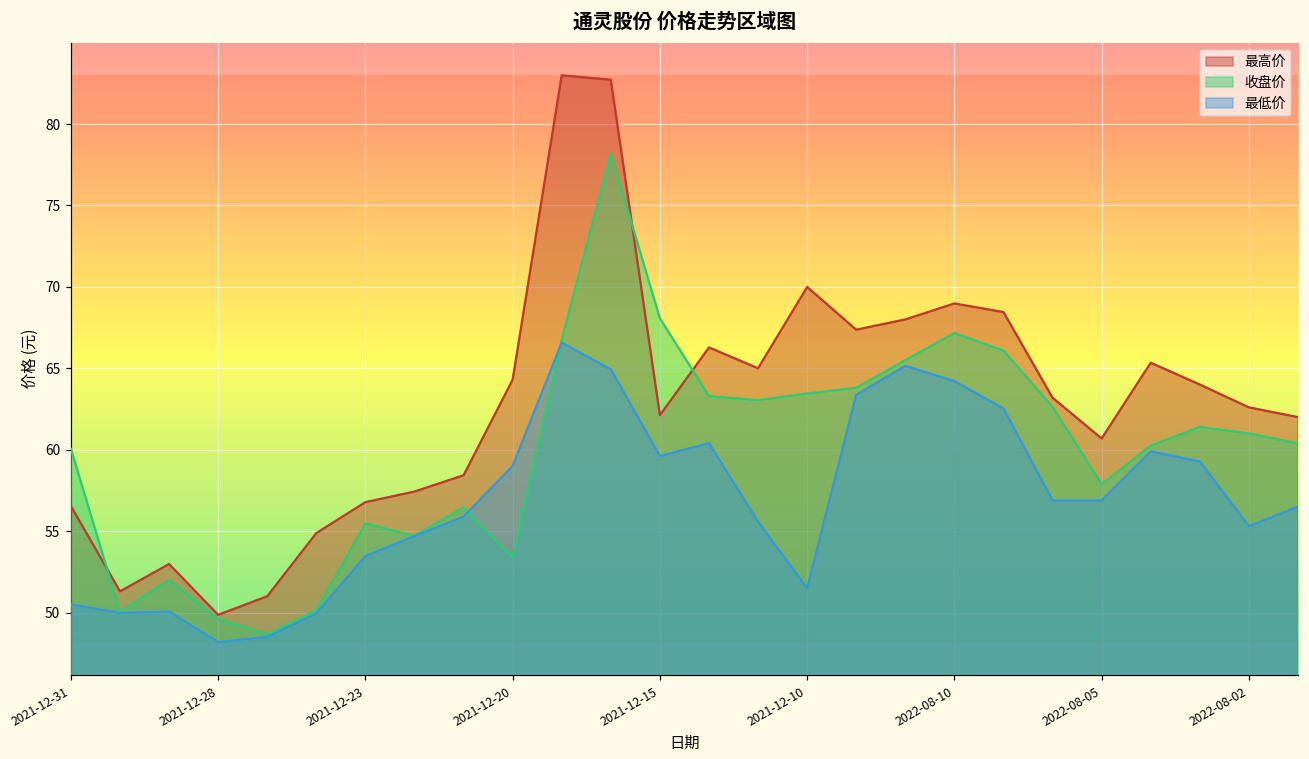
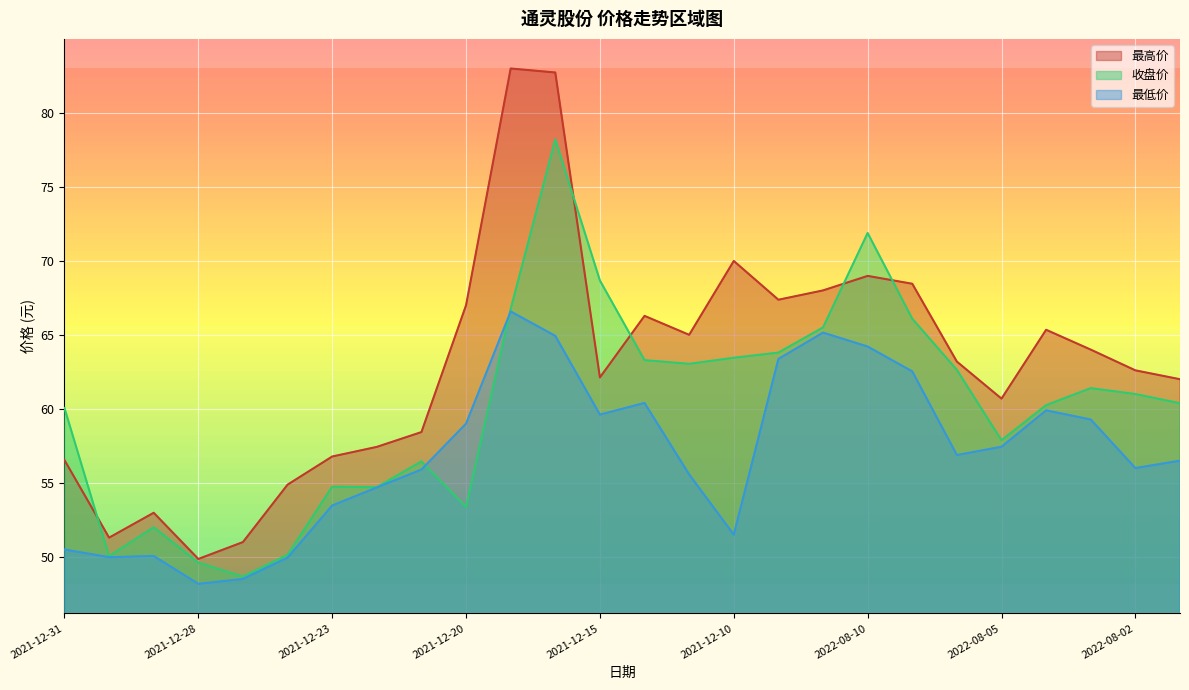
收盘价, 2021-12-23: 55.5 -> 54.7
最高价, 2021-12-20: 64.3 -> 67.0
收盘价, 2021-12-15: 68.1 -> 68.7
收盘价, 2022-08-10: 67.2 -> 71.9
最低价, 2022-08-05: 56.9 -> 57.4
最低价, 2022-08-02: 55.3 -> 56.0
